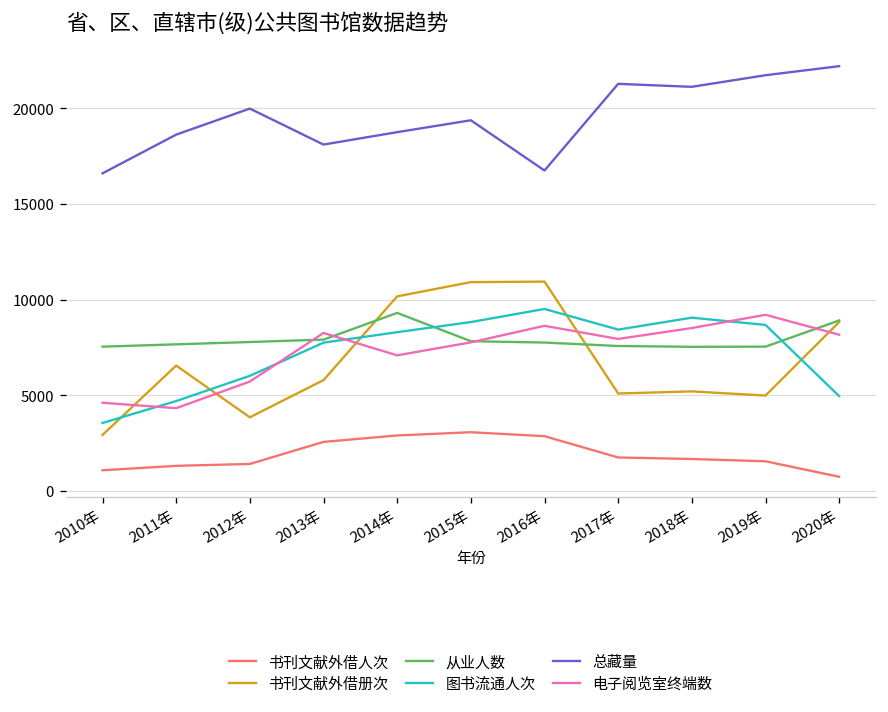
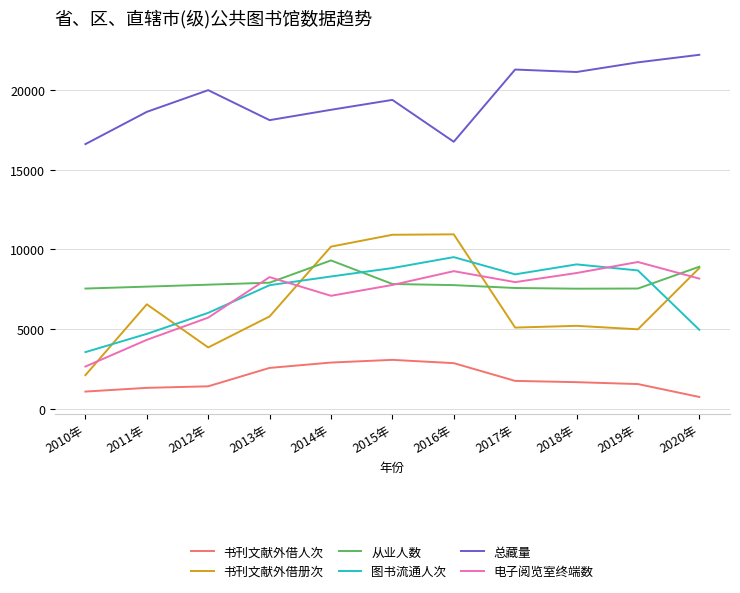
书刊文献外借册次, 2010年: 2900 -> 2100
电子阅览室终端数, 2010年: 4600 -> 2700
